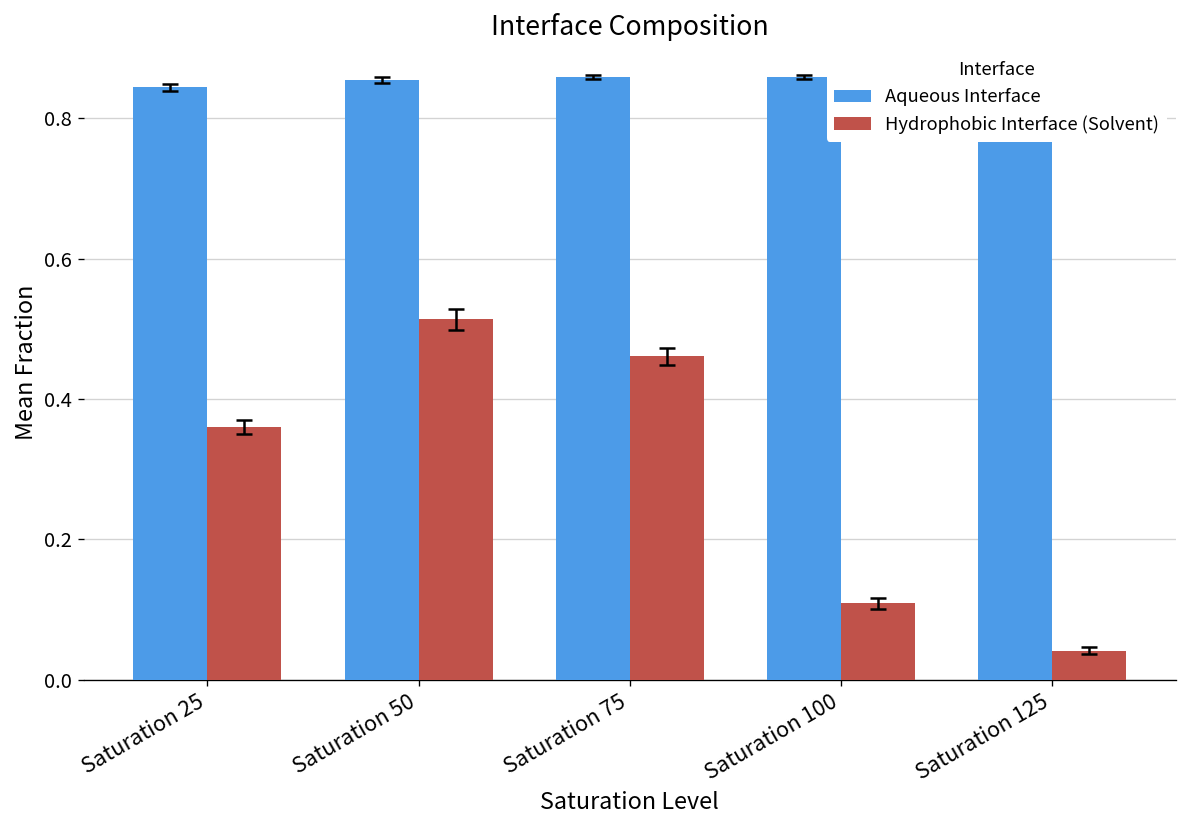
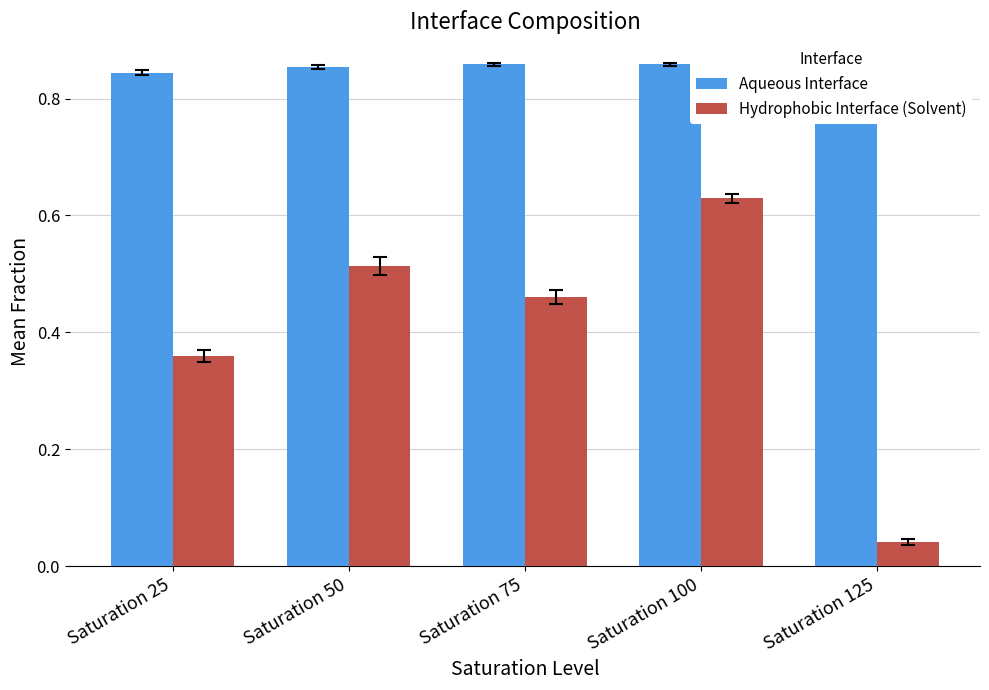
Hydrophobic Interface (Solvent), Saturation 100: 0.11 -> 0.63
